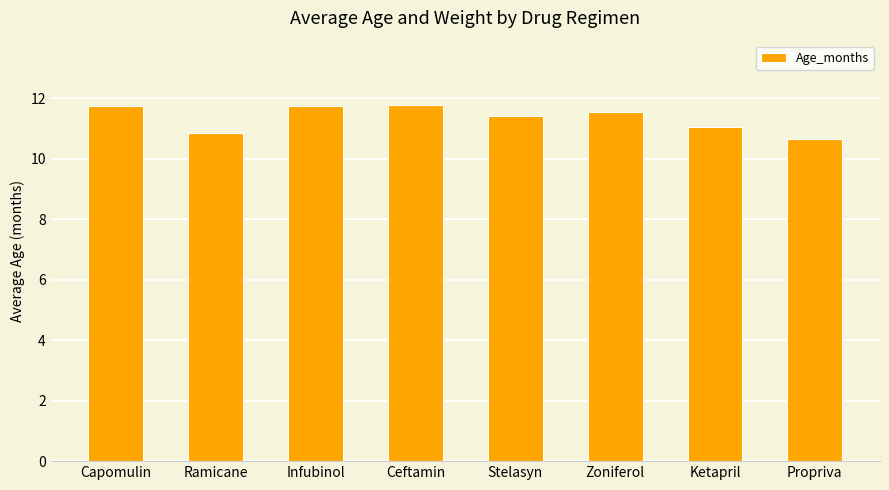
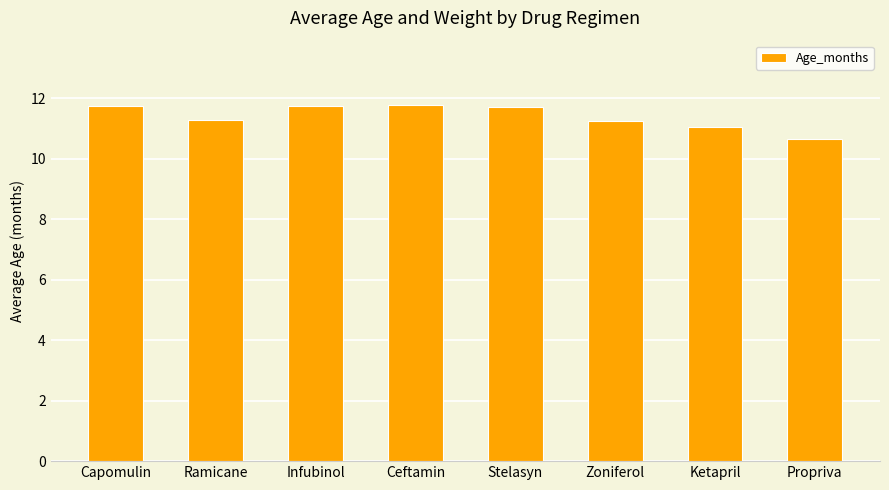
Ramicane: 10.8 -> 11.3
Stelasyn: 11.4 -> 11.7
Zoniferol: 11.5 -> 11.2
